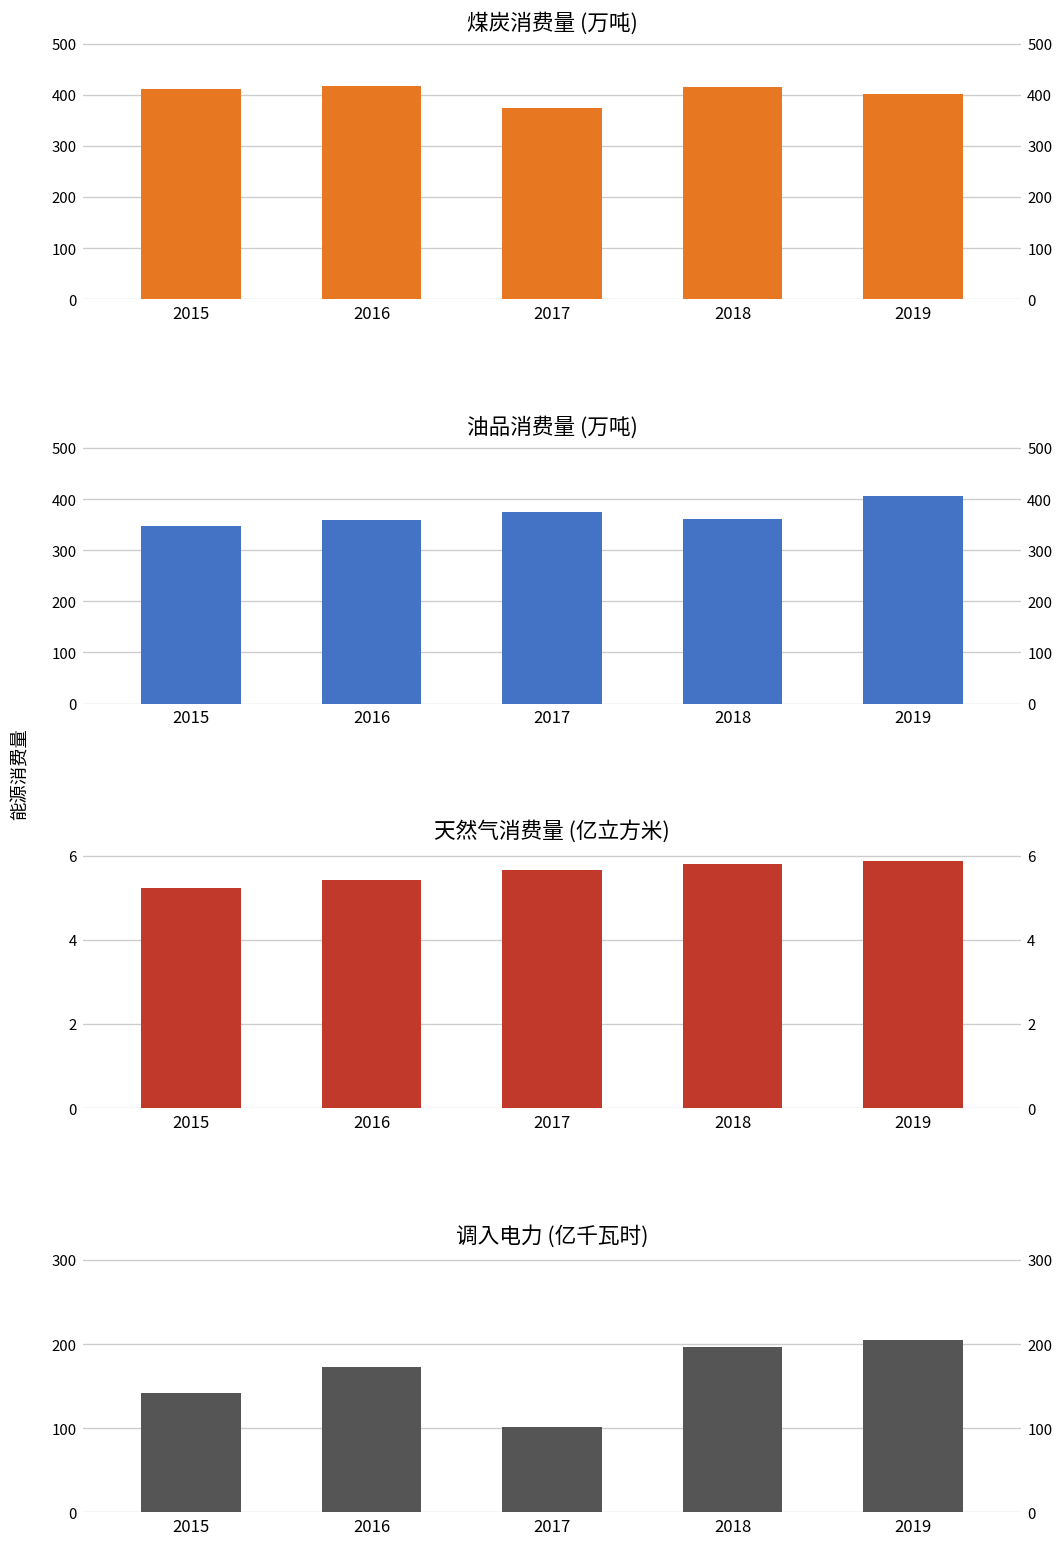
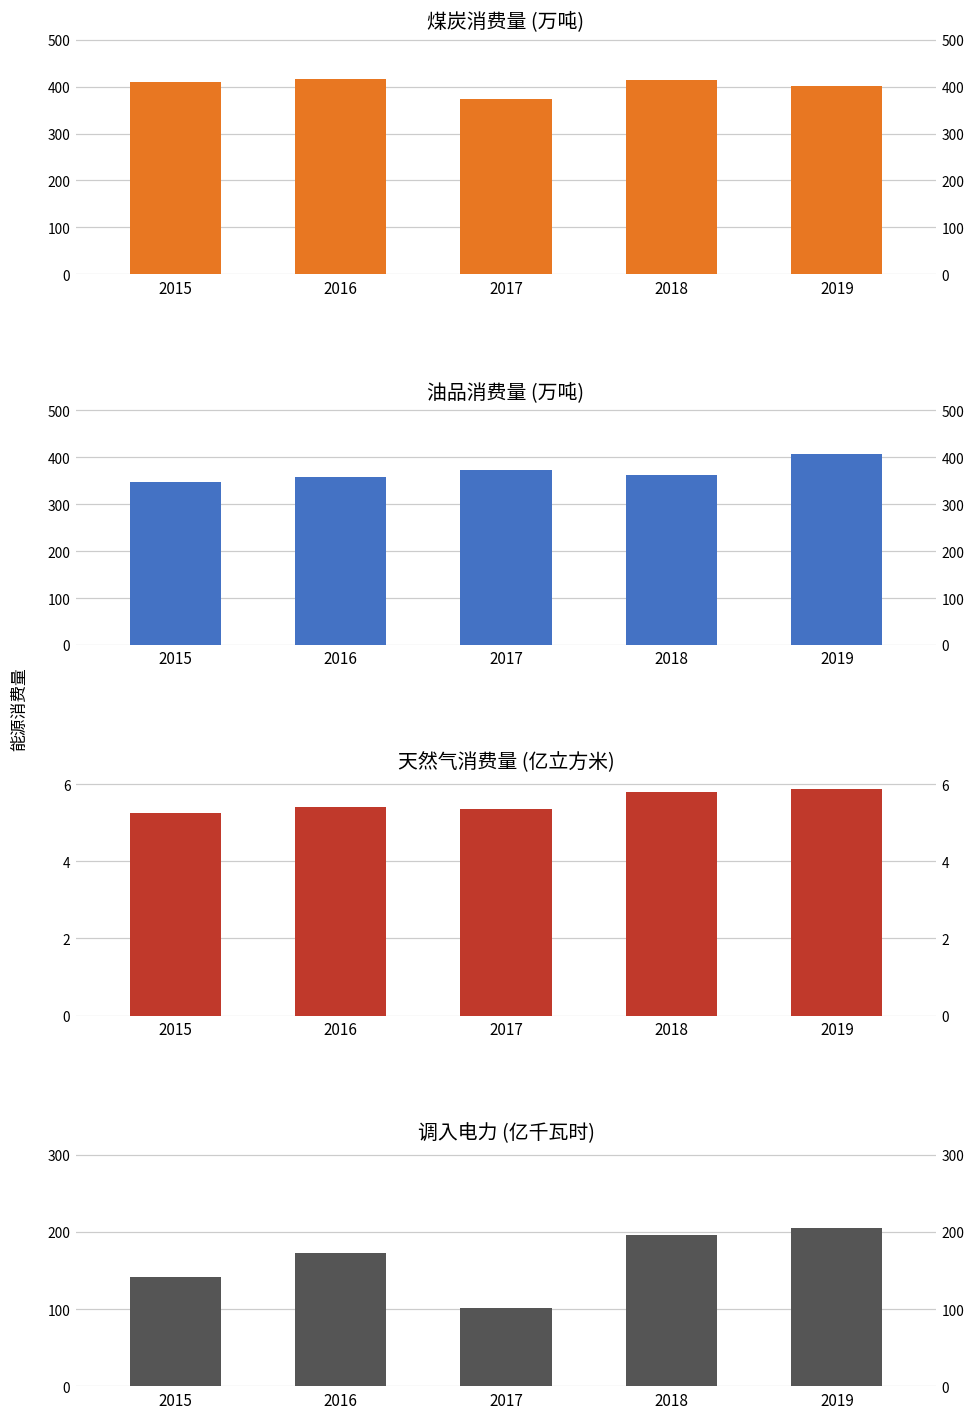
天然气消费量 (亿立方米), 2017: 5.7 -> 5.4
